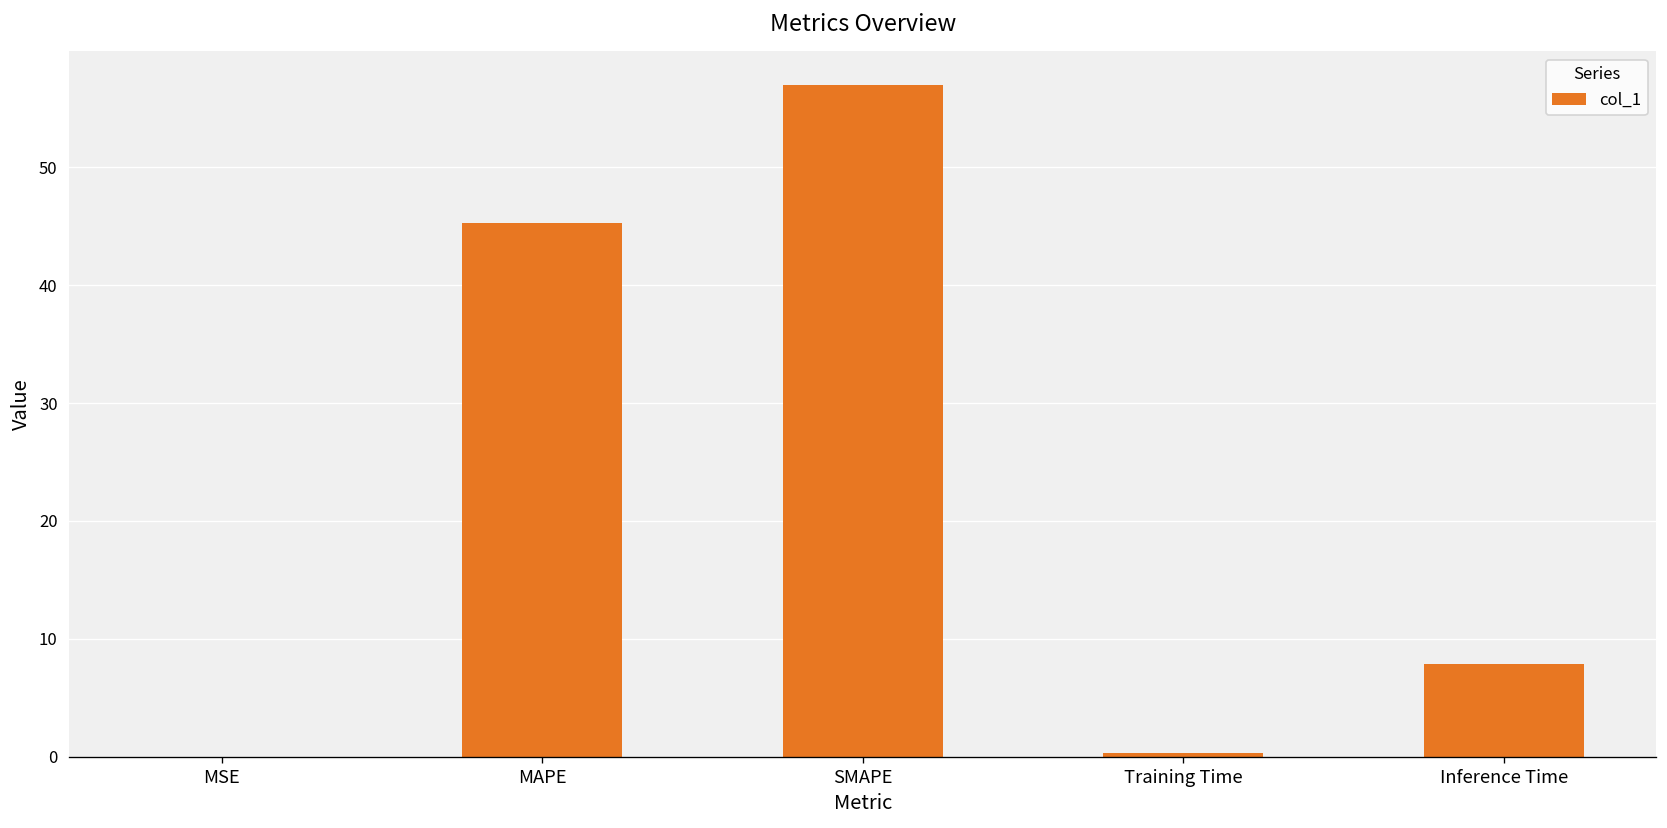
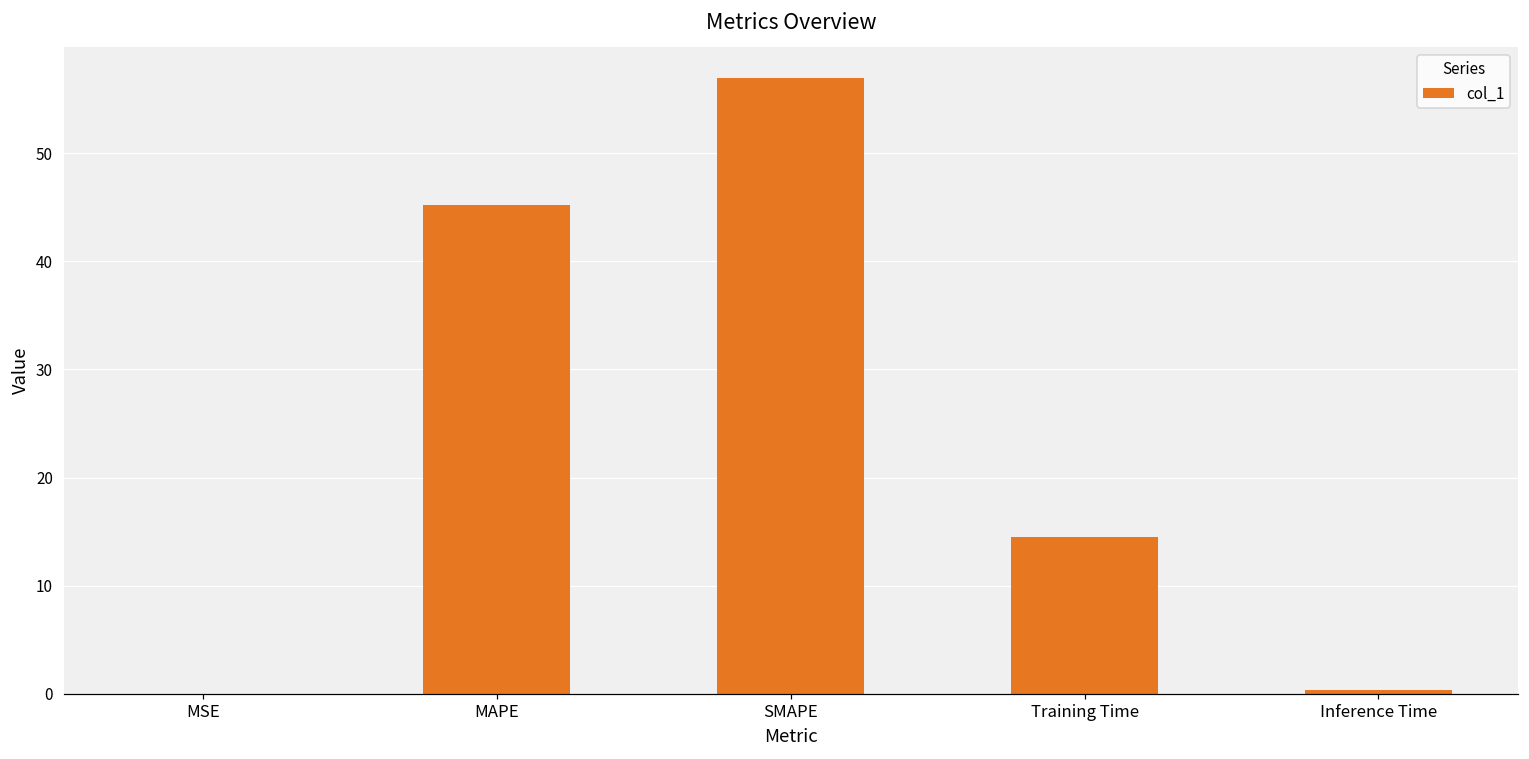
Training Time: 0 -> 15
Inference Time: 8 -> 0
